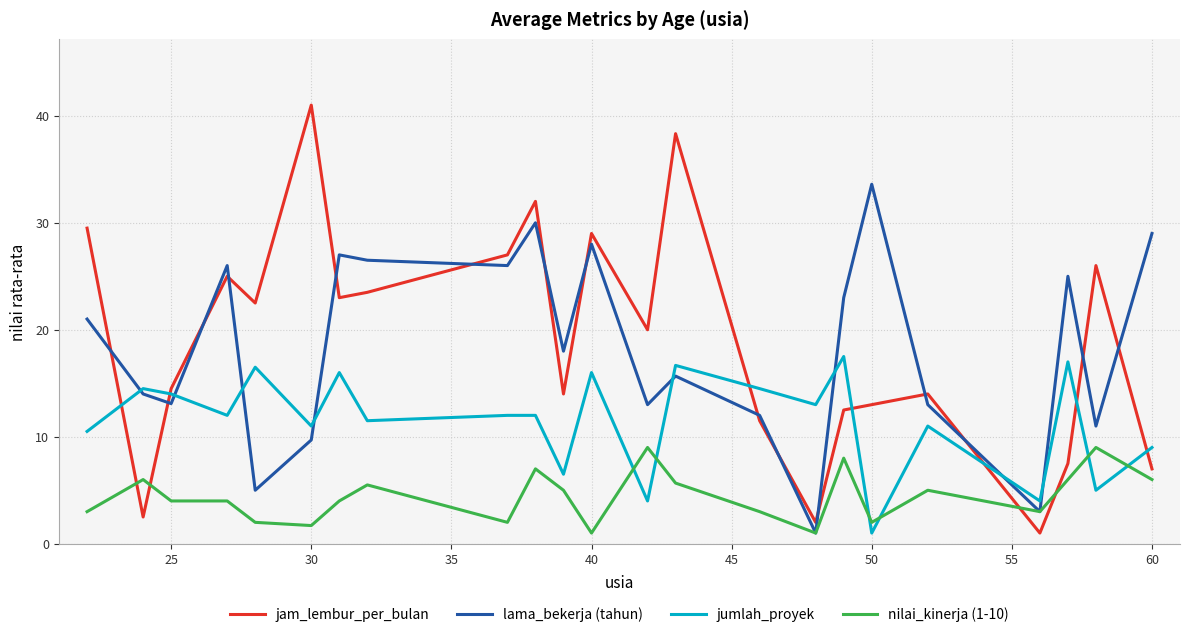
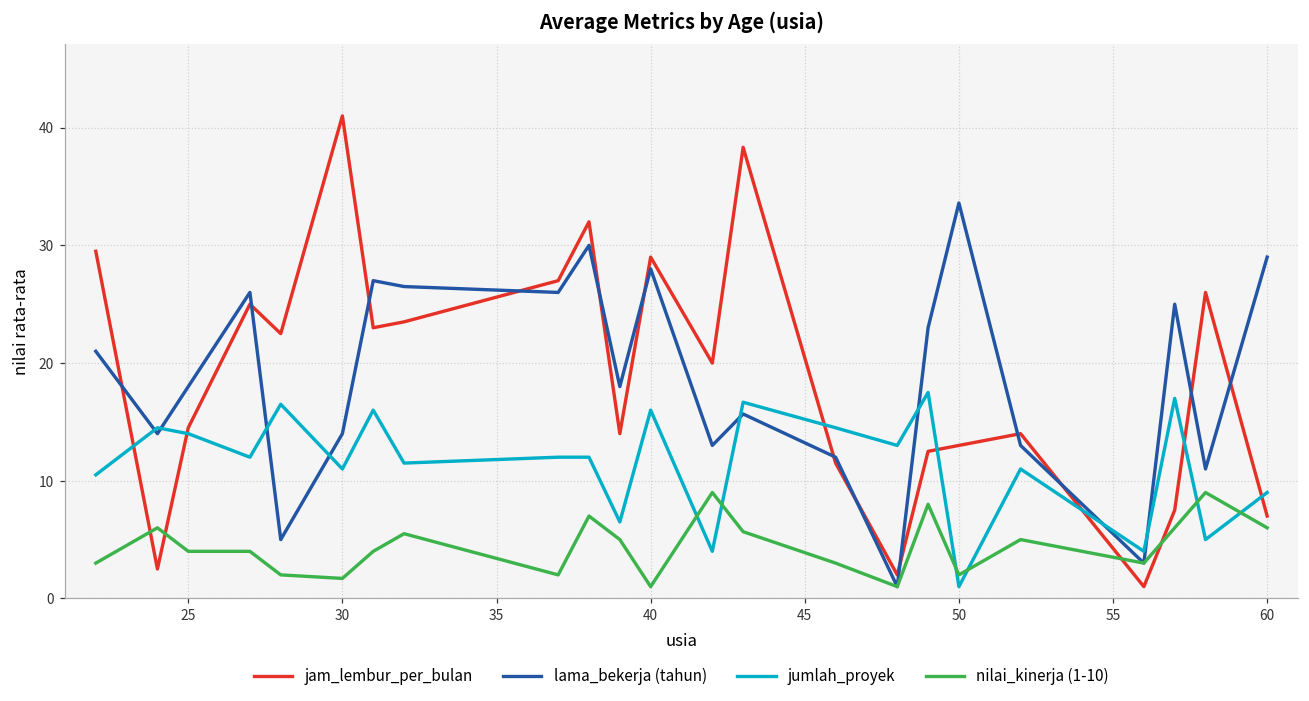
lama_bekerja (tahun), 25: 13.1 -> 18.0
lama_bekerja (tahun), 30: 9.7 -> 14.0
